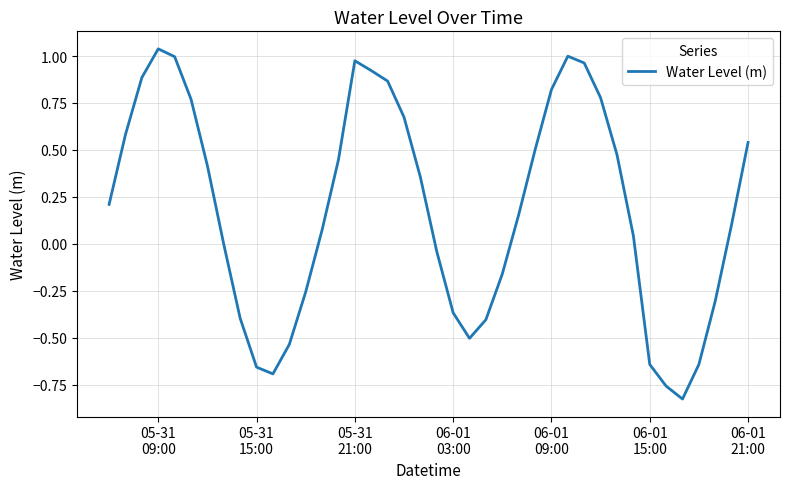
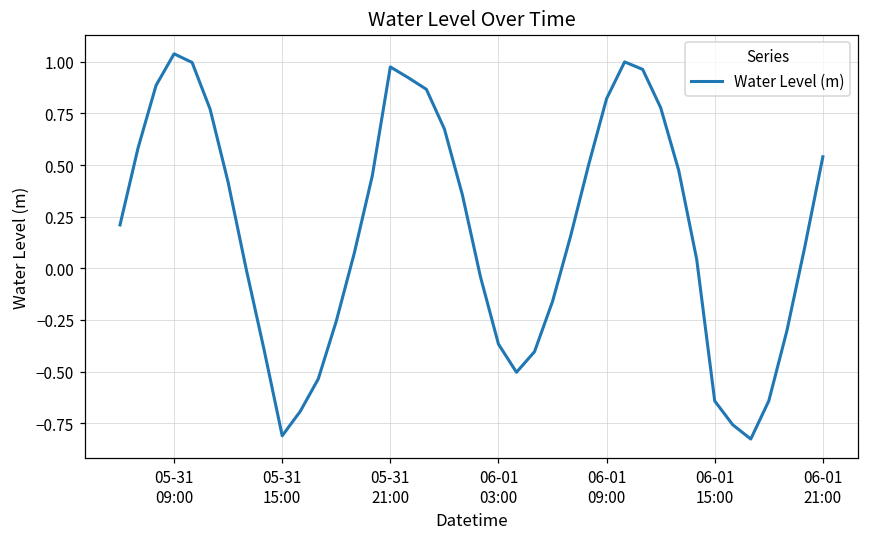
05-31 15:00: -0.66 -> -0.81
